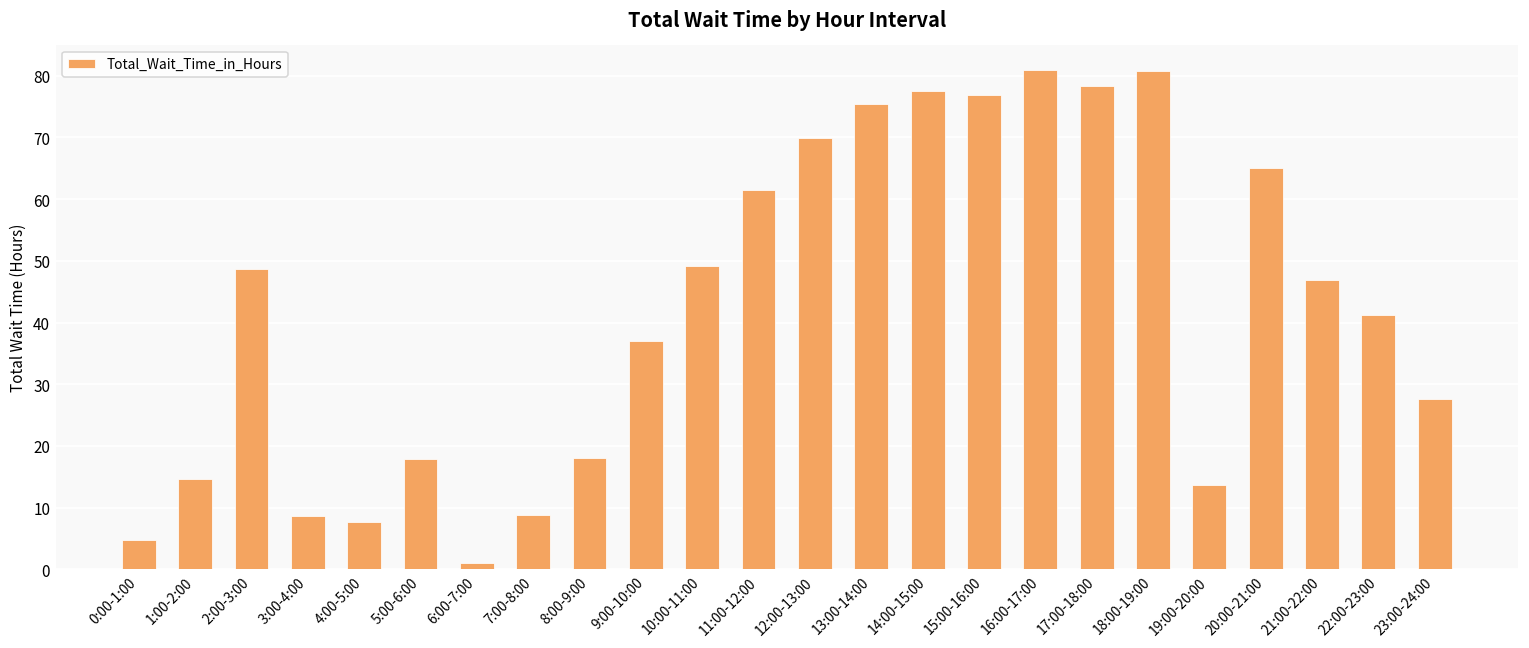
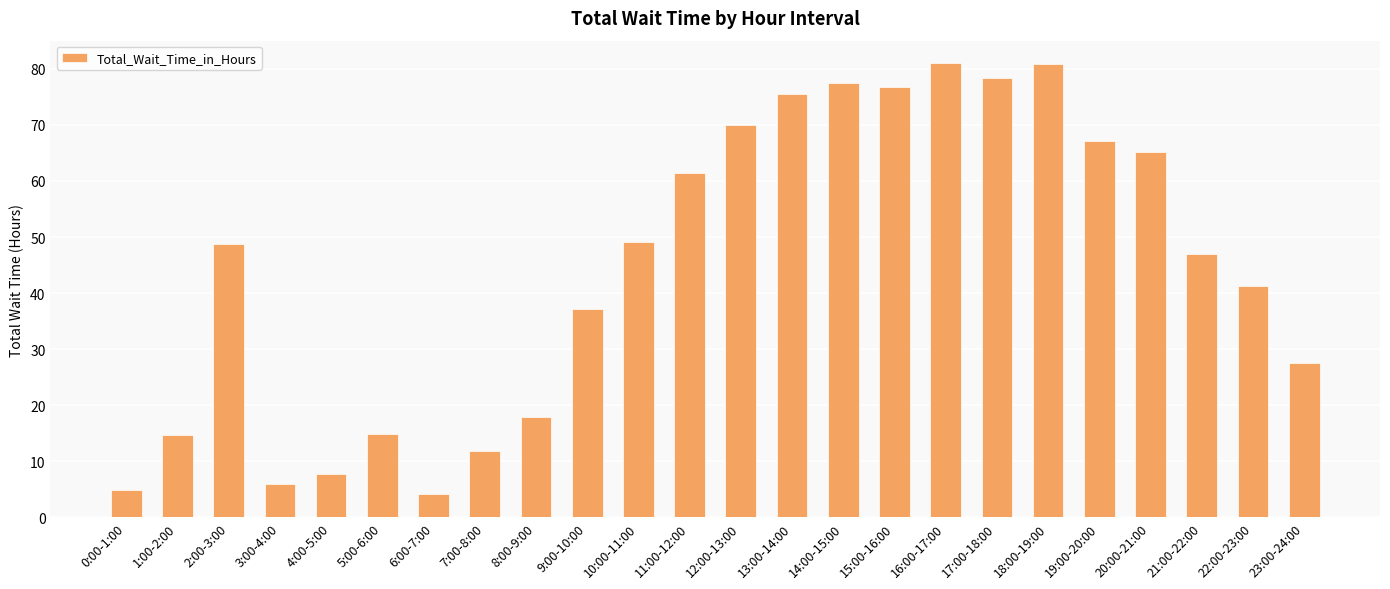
3:00-4:00: 9 -> 6
5:00-6:00: 18 -> 15
6:00-7:00: 1 -> 4
7:00-8:00: 9 -> 12
19:00-20:00: 14 -> 67
